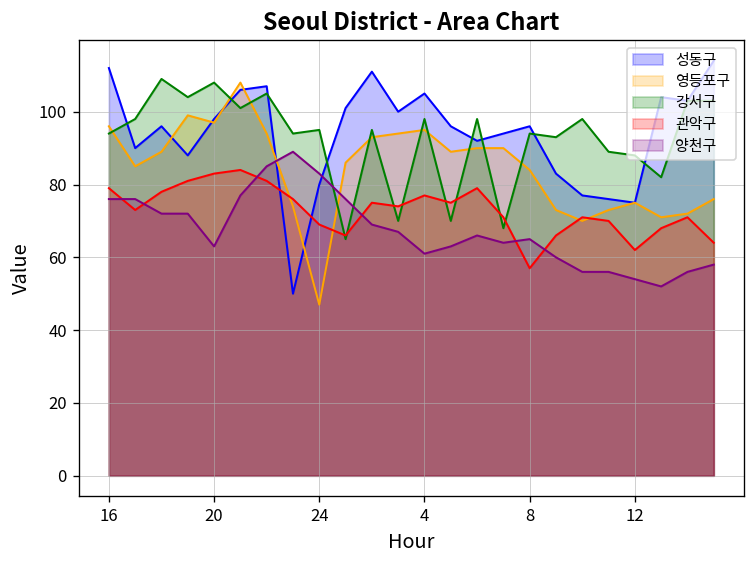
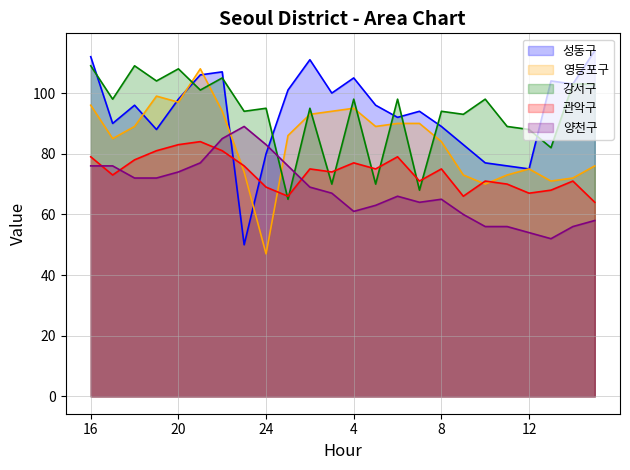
강서구, 16: 94 -> 109
양천구, 20: 63 -> 74
성동구, 8: 96 -> 89
관악구, 8: 57 -> 75
관악구, 12: 62 -> 67
